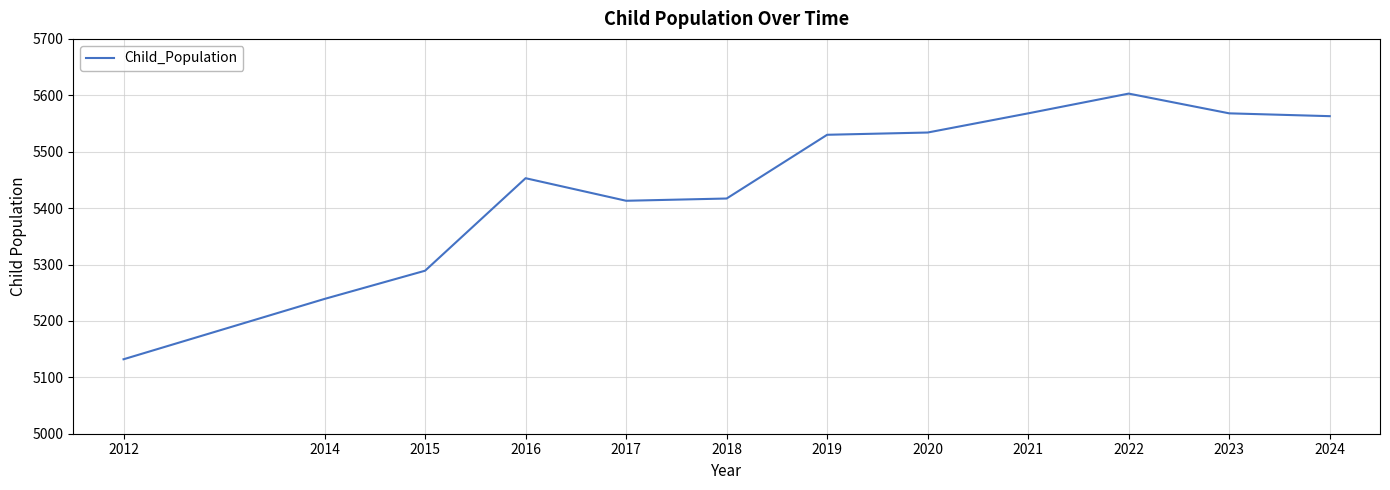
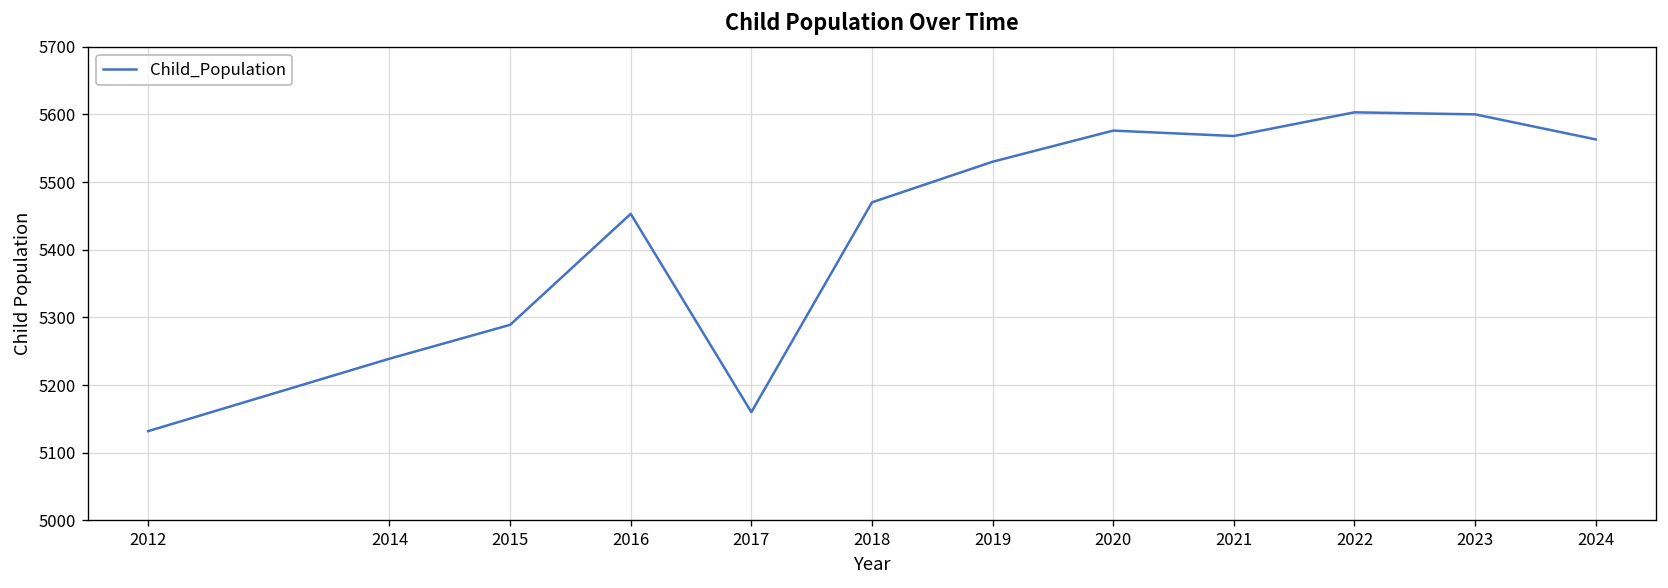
2017: 5410 -> 5160
2018: 5420 -> 5470
2020: 5530 -> 5580
2023: 5570 -> 5600
